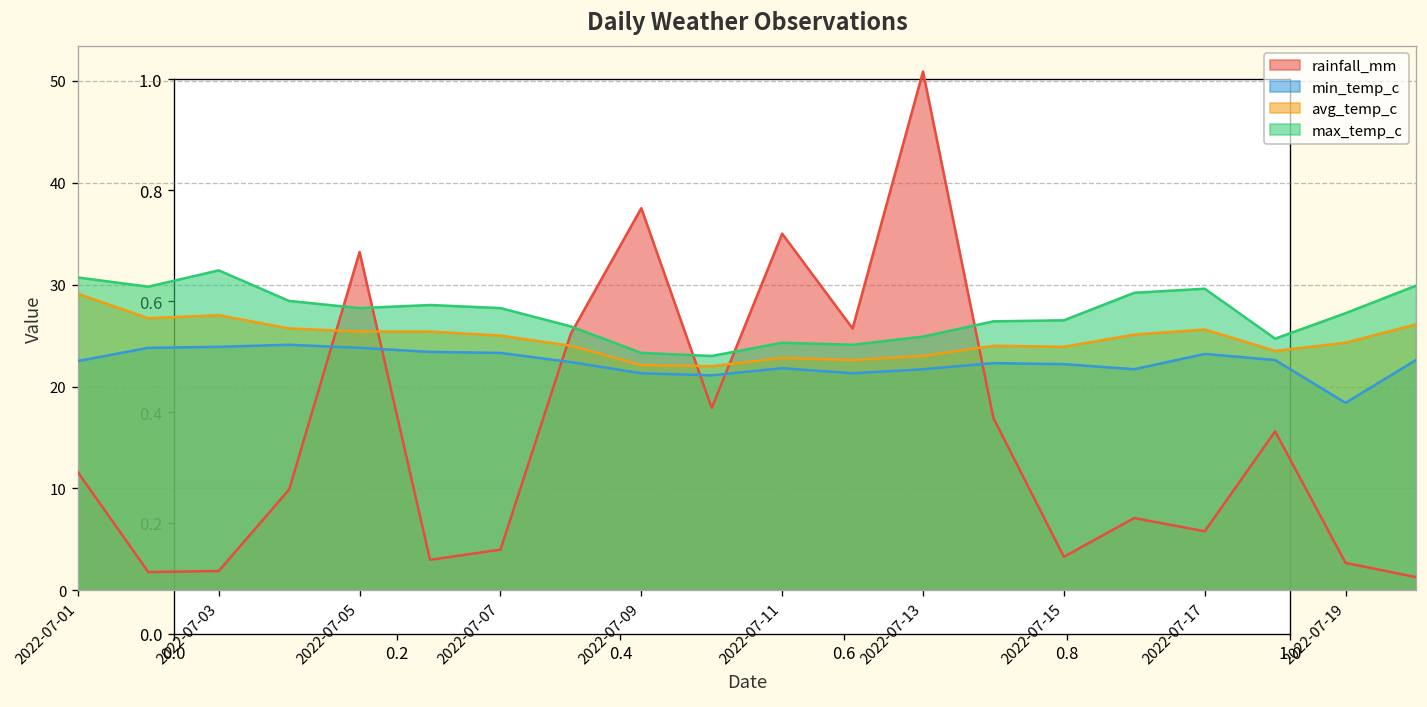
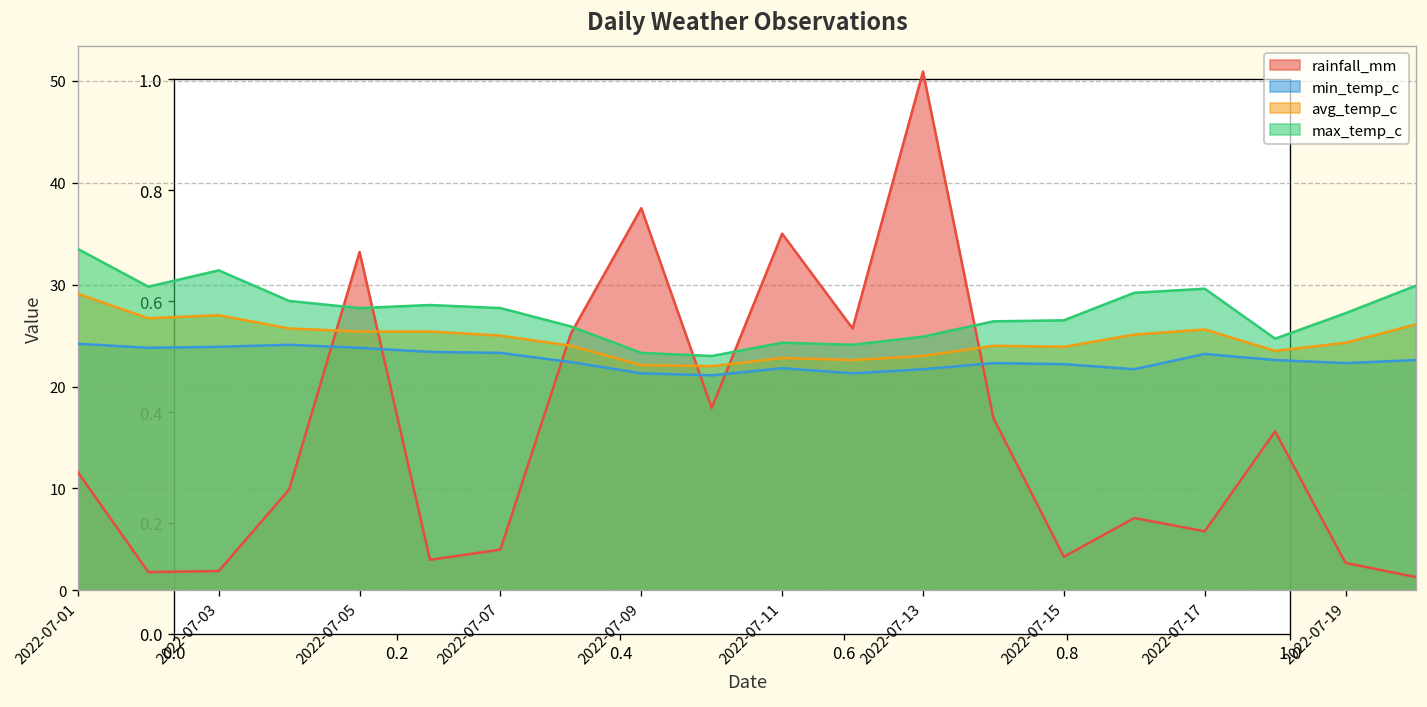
min_temp_c, 2022-07-01: 23 -> 24
max_temp_c, 2022-07-01: 31 -> 34
min_temp_c, 2022-07-19: 18 -> 22
